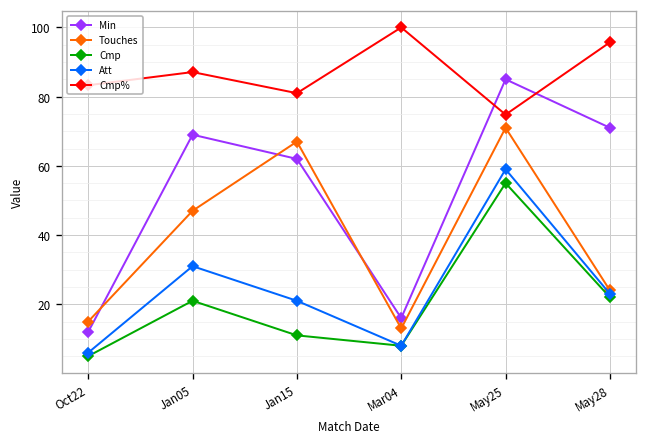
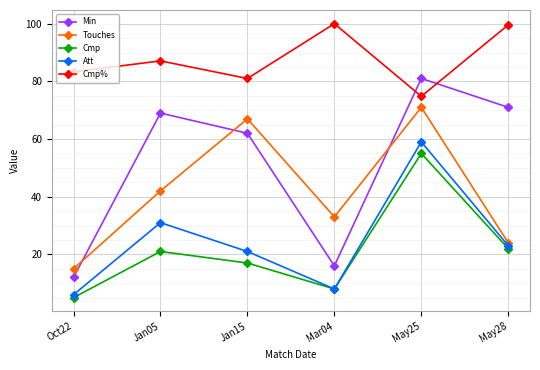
Touches, Jan05: 47 -> 42
Cmp, Jan15: 11 -> 17
Touches, Mar04: 13 -> 33
Min, May25: 85 -> 81
Cmp%, May28: 96 -> 100
